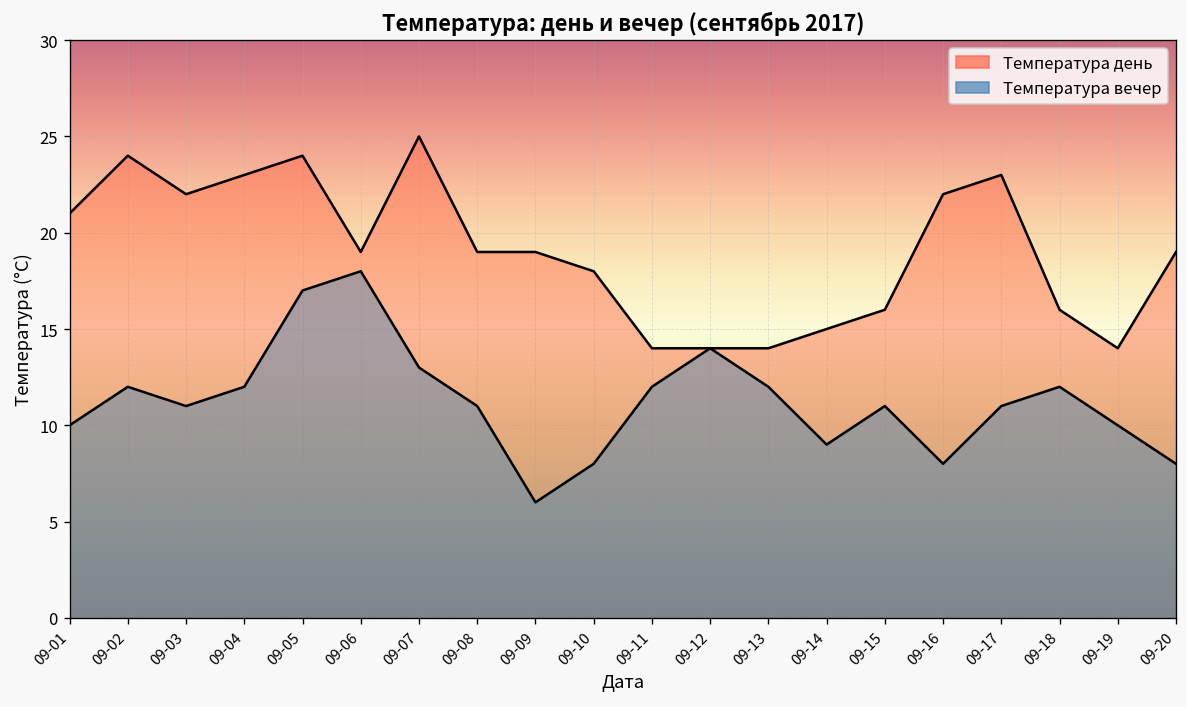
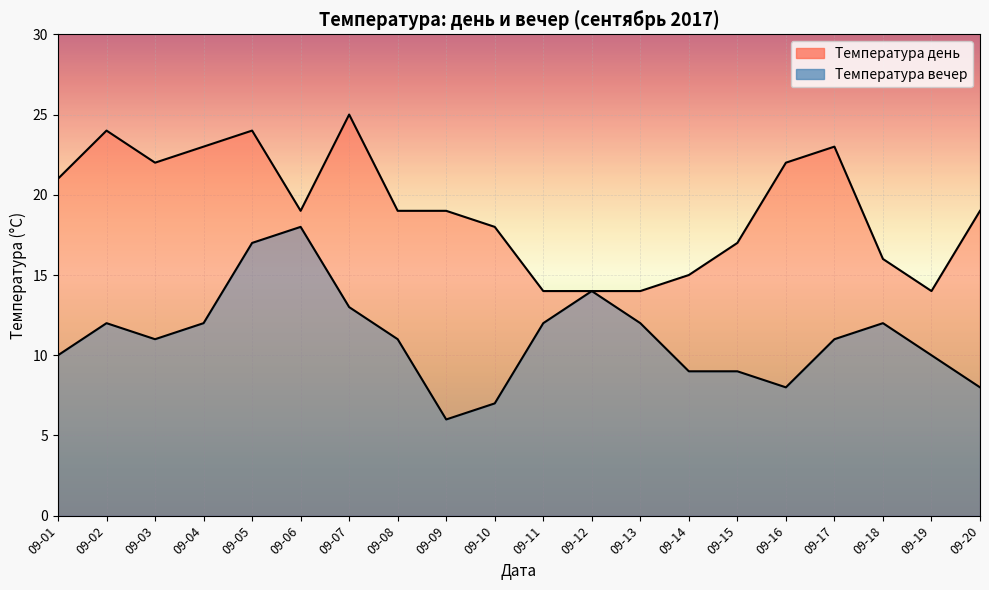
Температура вечер, 09-10: 8 -> 7
Температура день, 09-15: 16 -> 17
Температура вечер, 09-15: 11 -> 9
